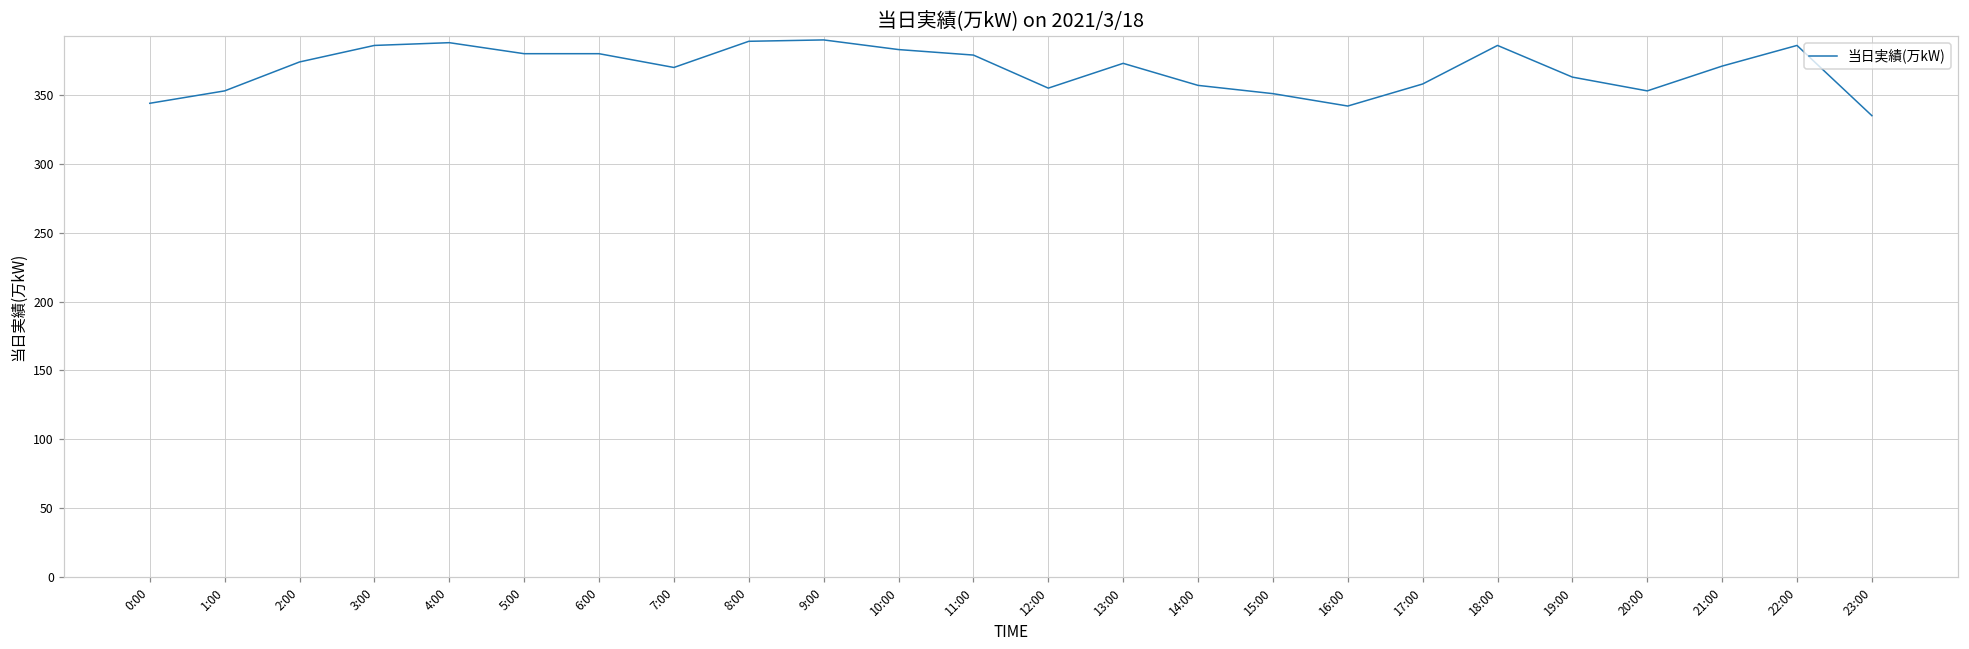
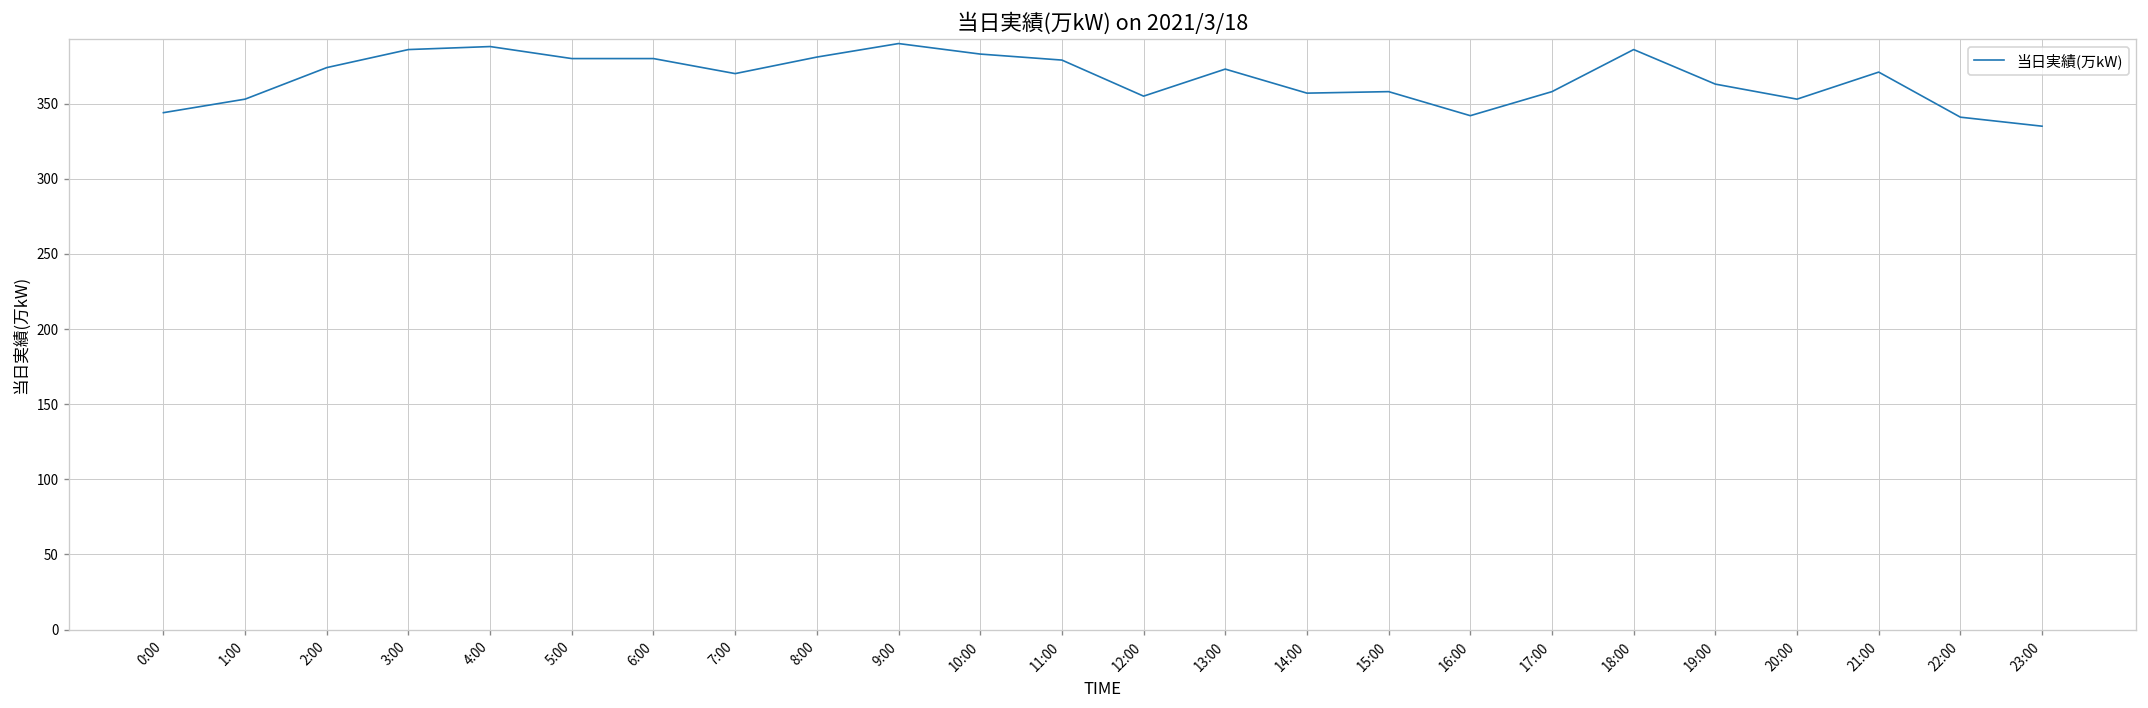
8:00: 389 -> 381
15:00: 351 -> 358
22:00: 386 -> 341
